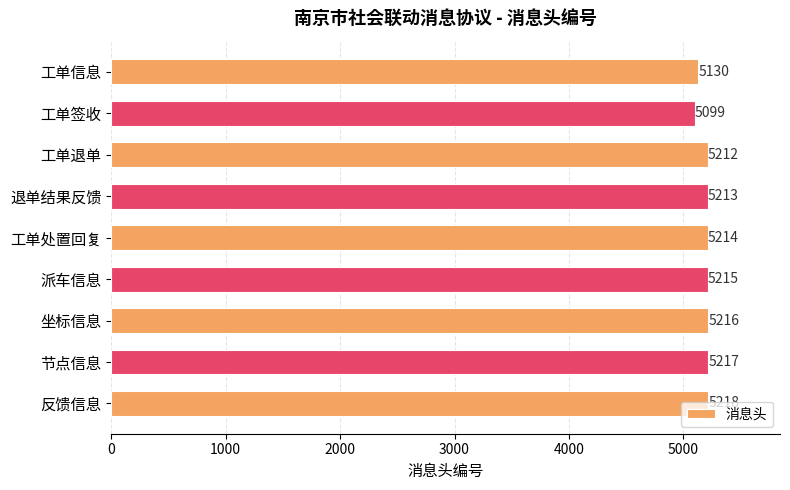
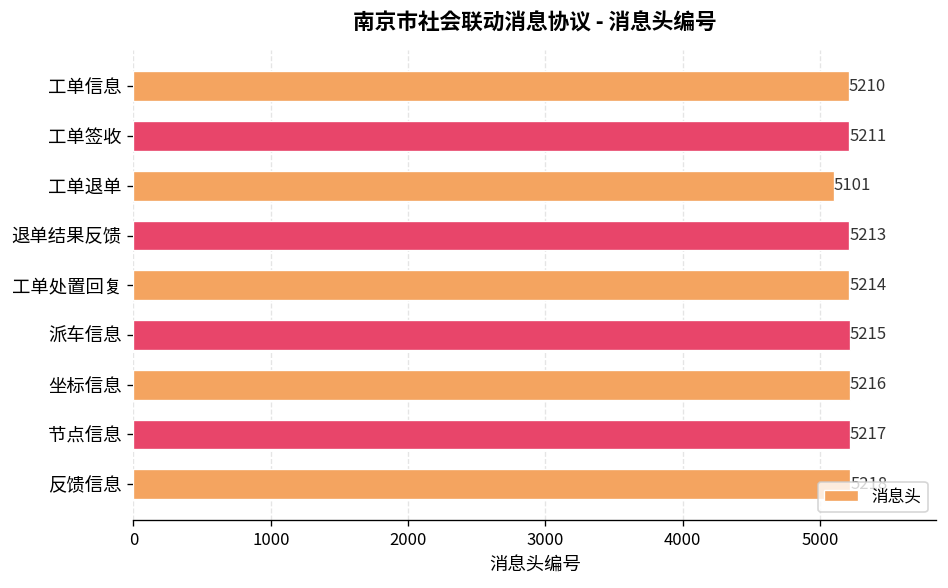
工单信息: 5130 -> 5210
工单签收: 5099 -> 5211
工单退单: 5212 -> 5101
